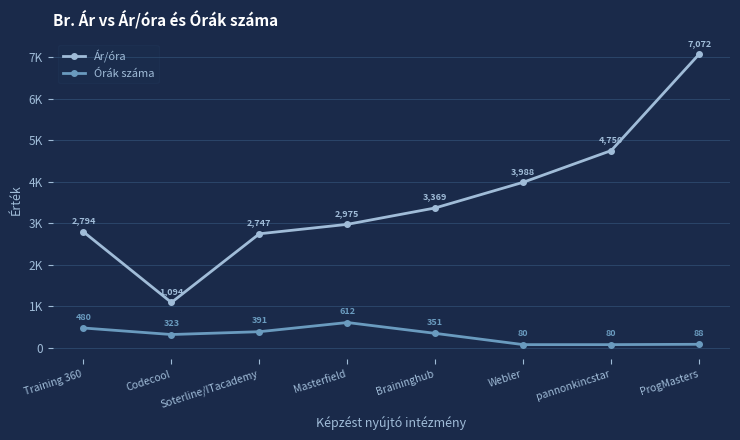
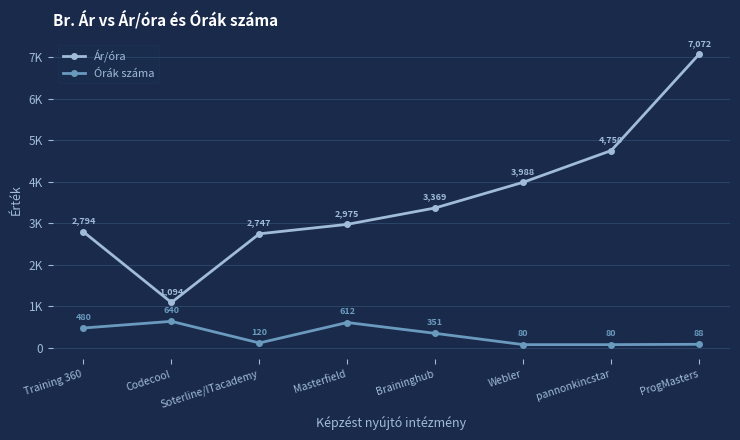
Órák száma, Codecool: 323 -> 640
Órák száma, Soterline/ITacademy: 391 -> 120
